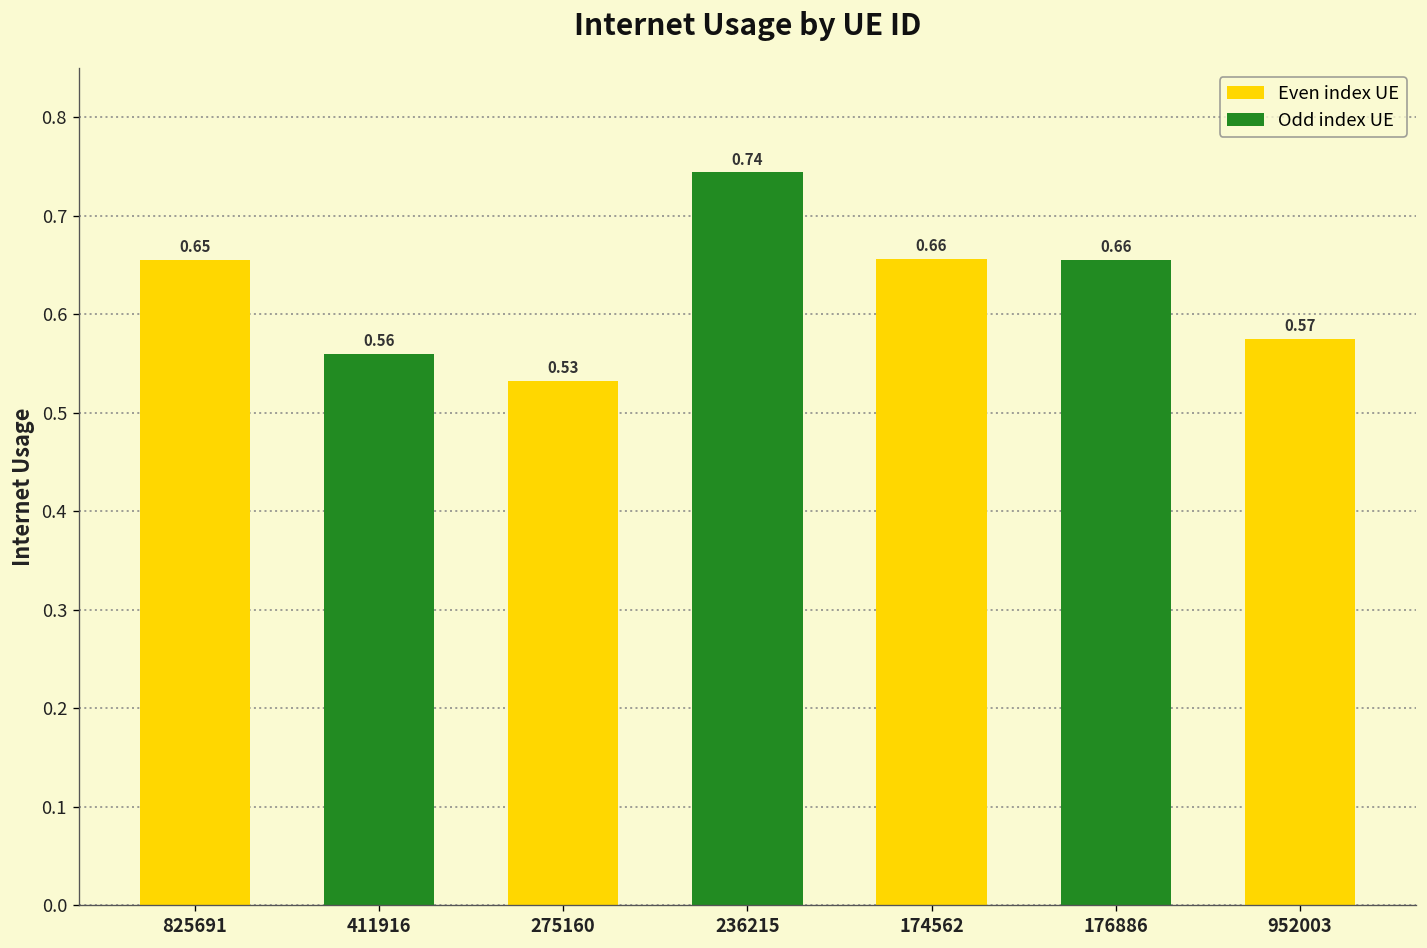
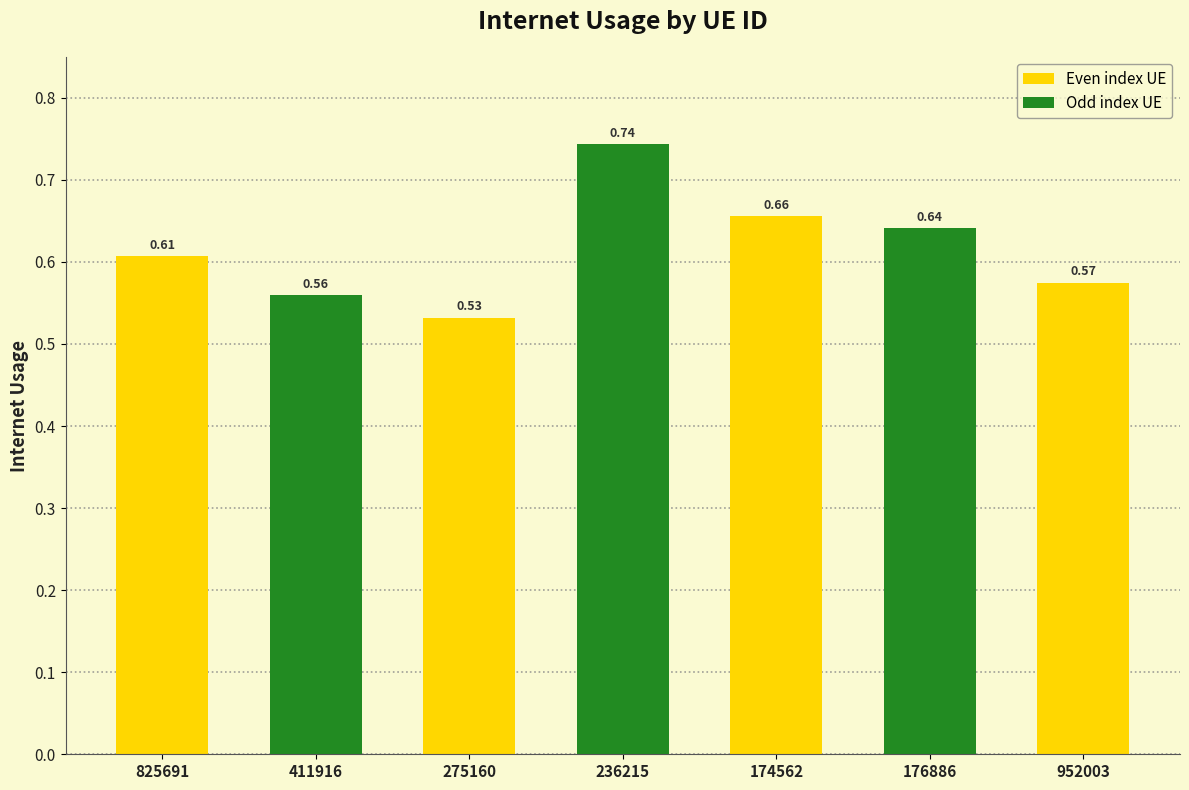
825691: 0.65 -> 0.61
176886: 0.66 -> 0.64
